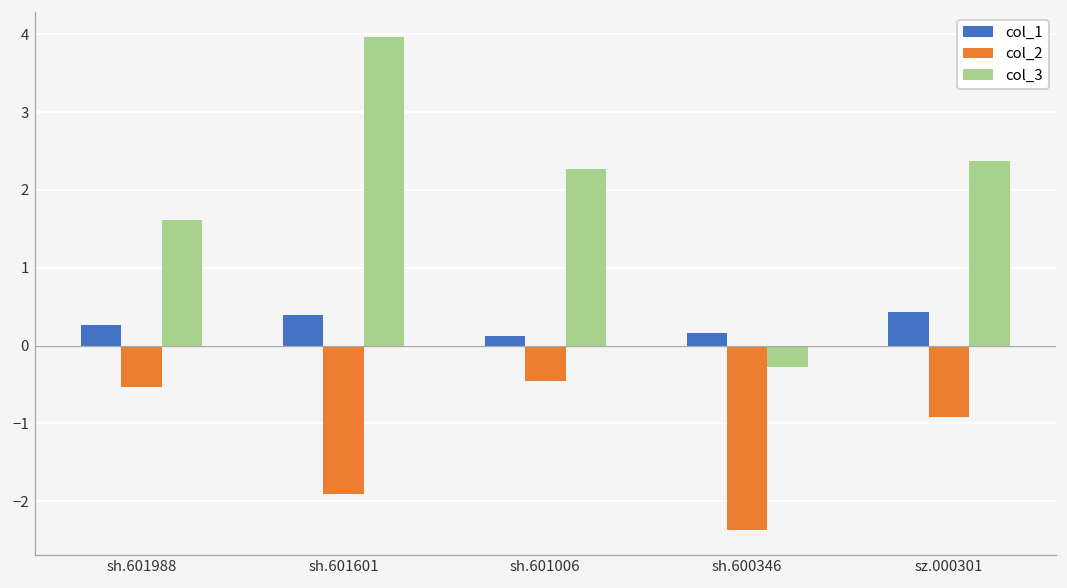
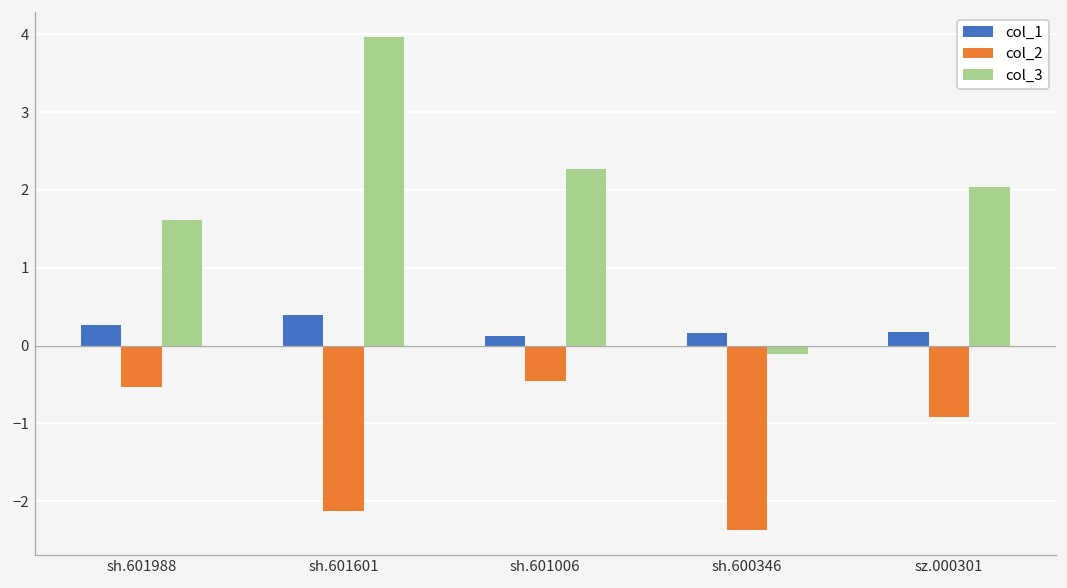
col_2, sh.601601: -1.9 -> -2.1
col_3, sh.600346: -0.3 -> -0.1
col_1, sz.000301: 0.4 -> 0.2
col_3, sz.000301: 2.4 -> 2.0
